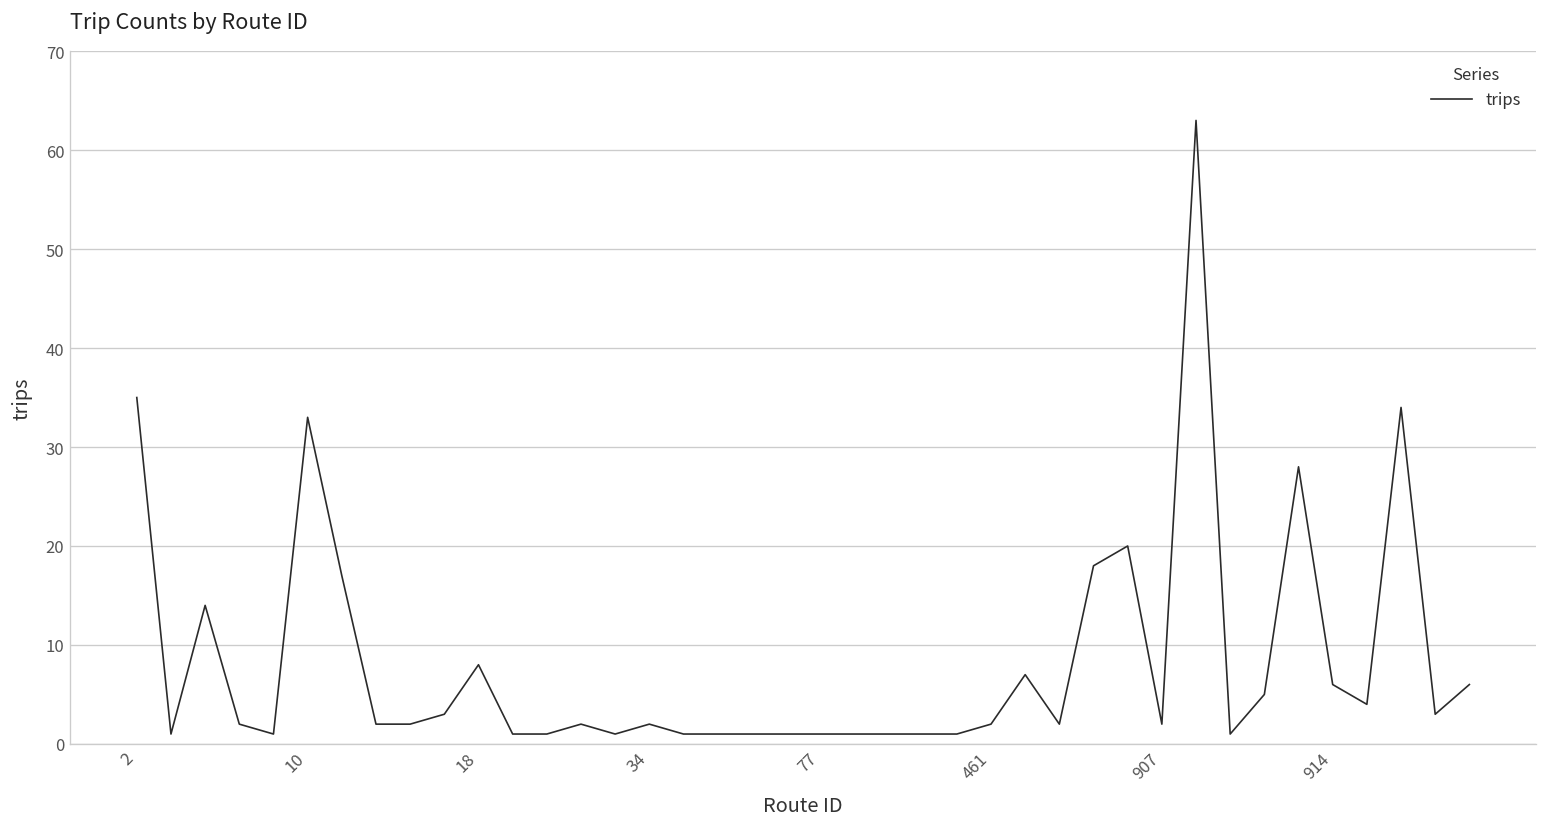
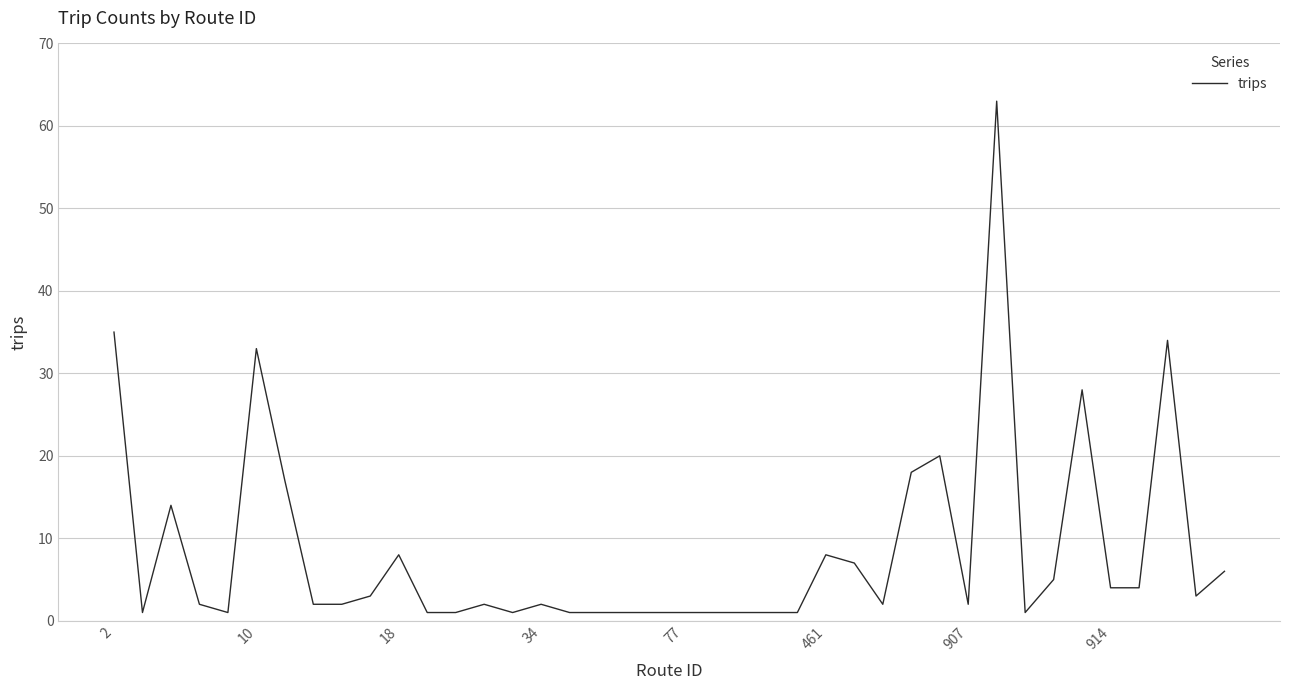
461: 2 -> 8
914: 6 -> 4
